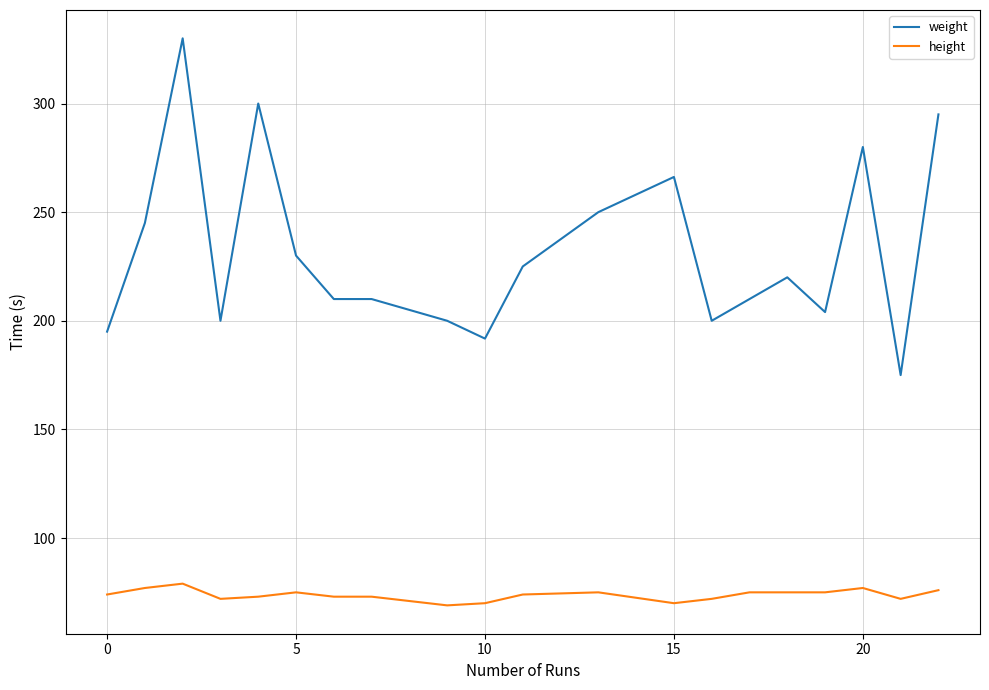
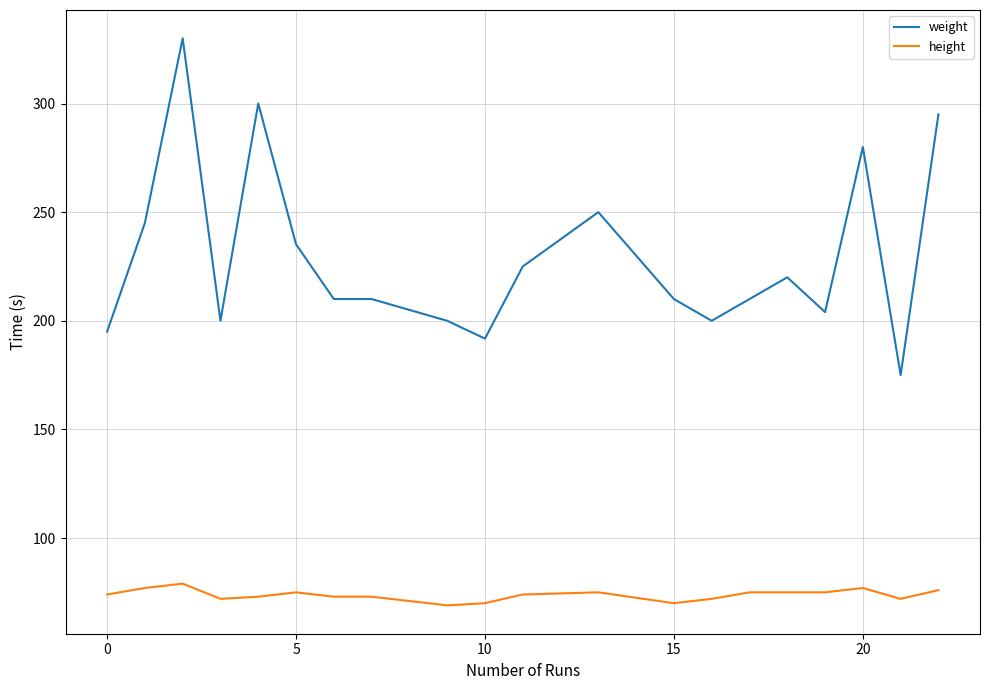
weight, 5: 230 -> 235
weight, 15: 266 -> 210
